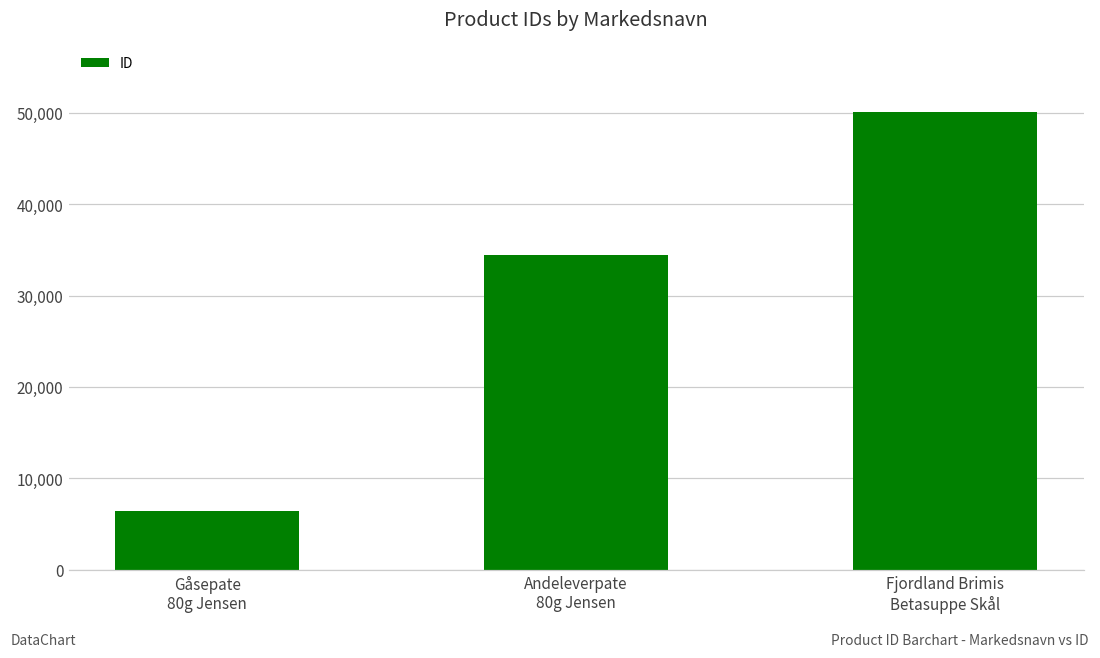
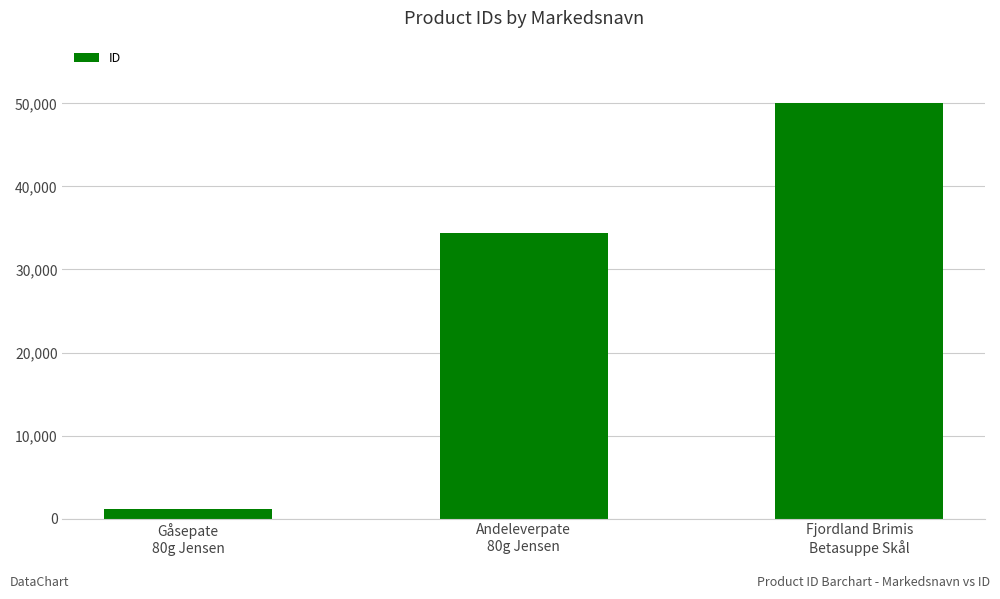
Gåsepate 80g Jensen: 6,000 -> 1,000
